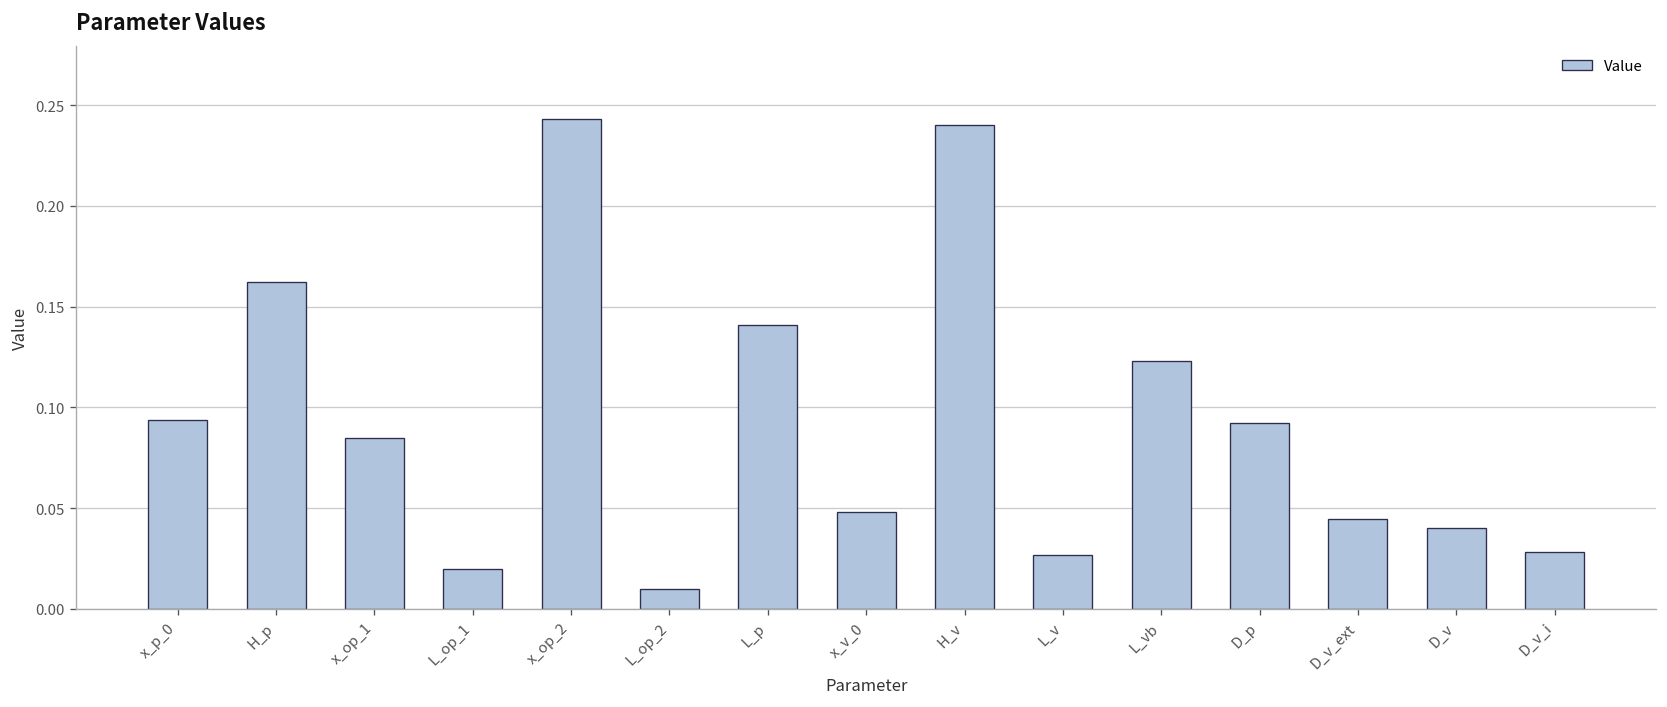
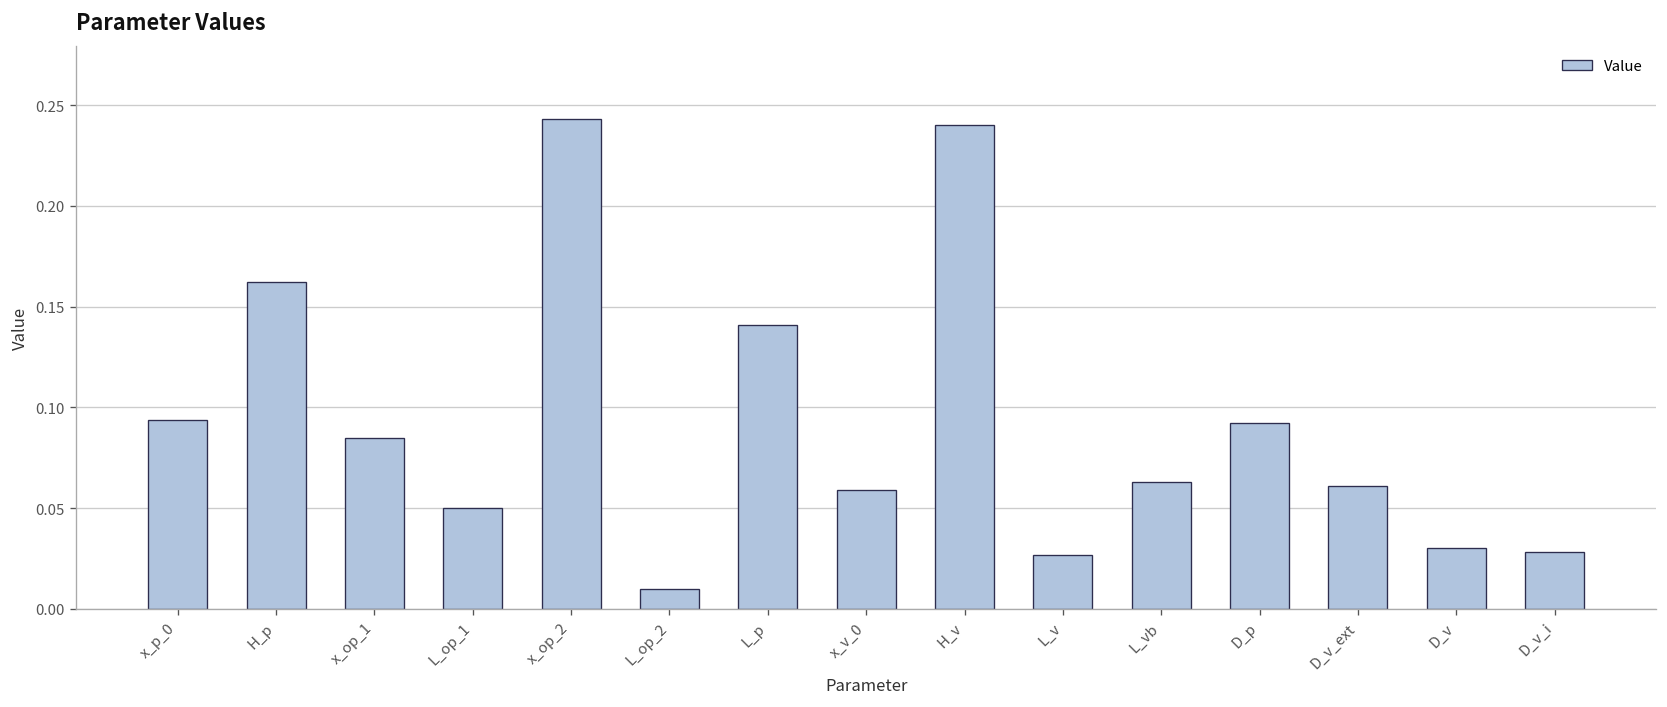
L_op_1: 0.02 -> 0.05
x_v_0: 0.048 -> 0.059
L_vb: 0.123 -> 0.063
D_v_ext: 0.045 -> 0.061
D_v: 0.04 -> 0.03
